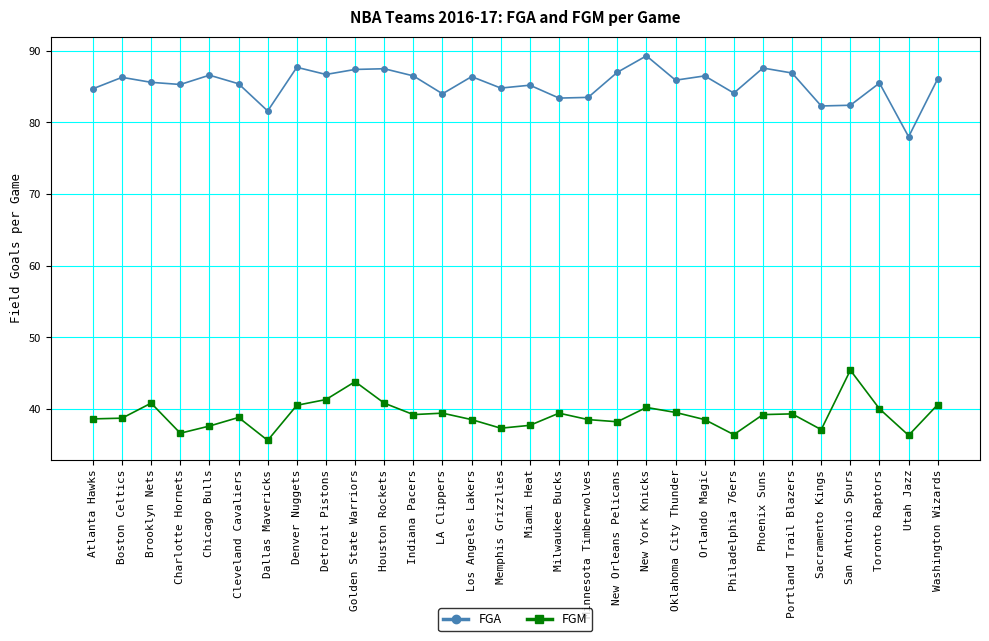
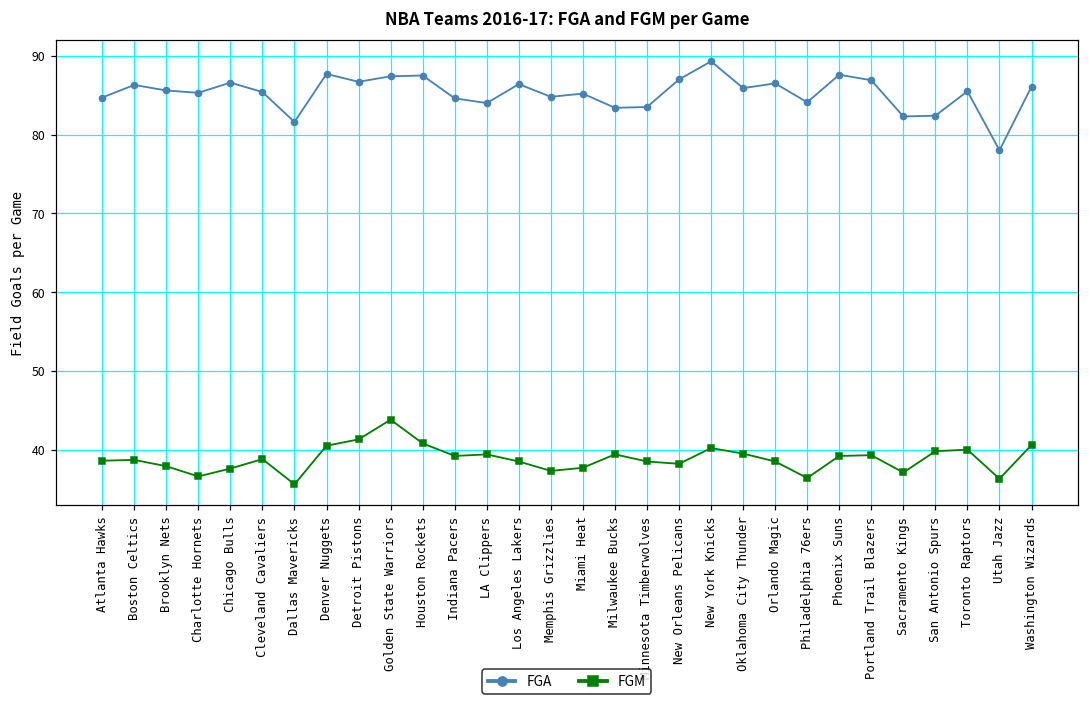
FGM, Brooklyn Nets: 41 -> 38
FGA, Indiana Pacers: 87 -> 85
FGM, San Antonio Spurs: 45 -> 40
